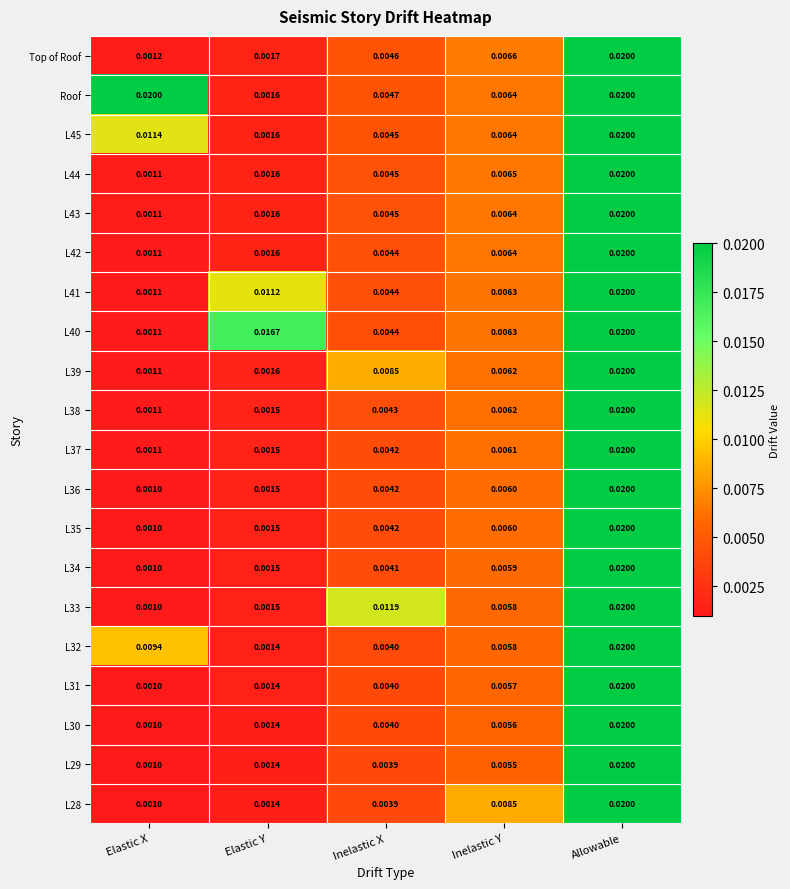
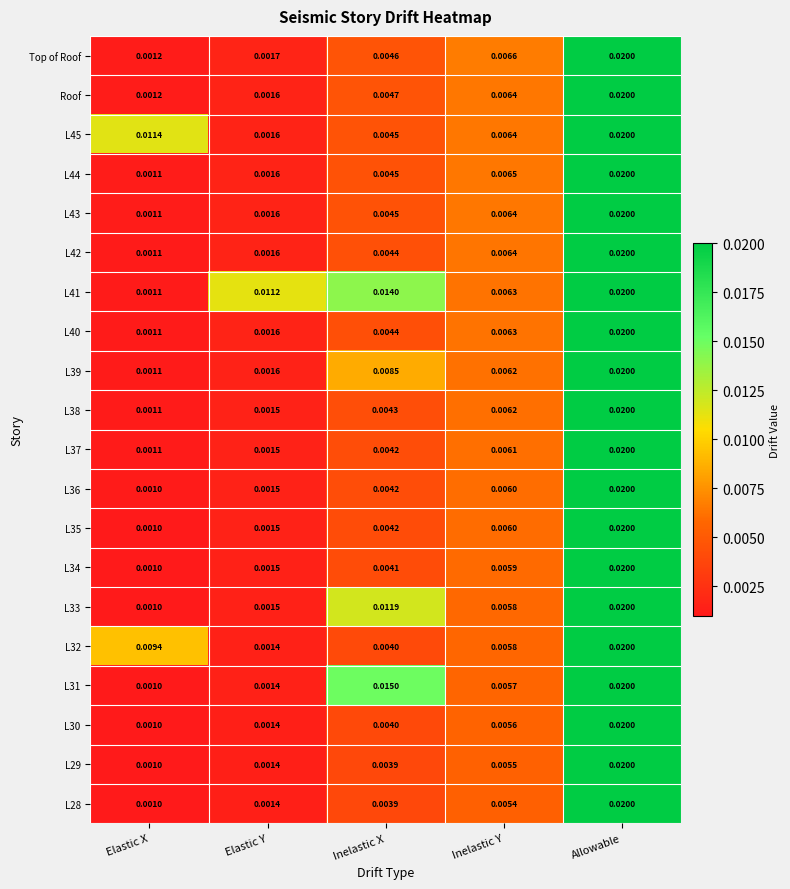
Roof, Elastic X: 0.0200 -> 0.0012
L41, Inelastic X: 0.0044 -> 0.0140
L40, Elastic Y: 0.0167 -> 0.0016
L31, Inelastic X: 0.0040 -> 0.0150
L28, Inelastic Y: 0.0085 -> 0.0054
